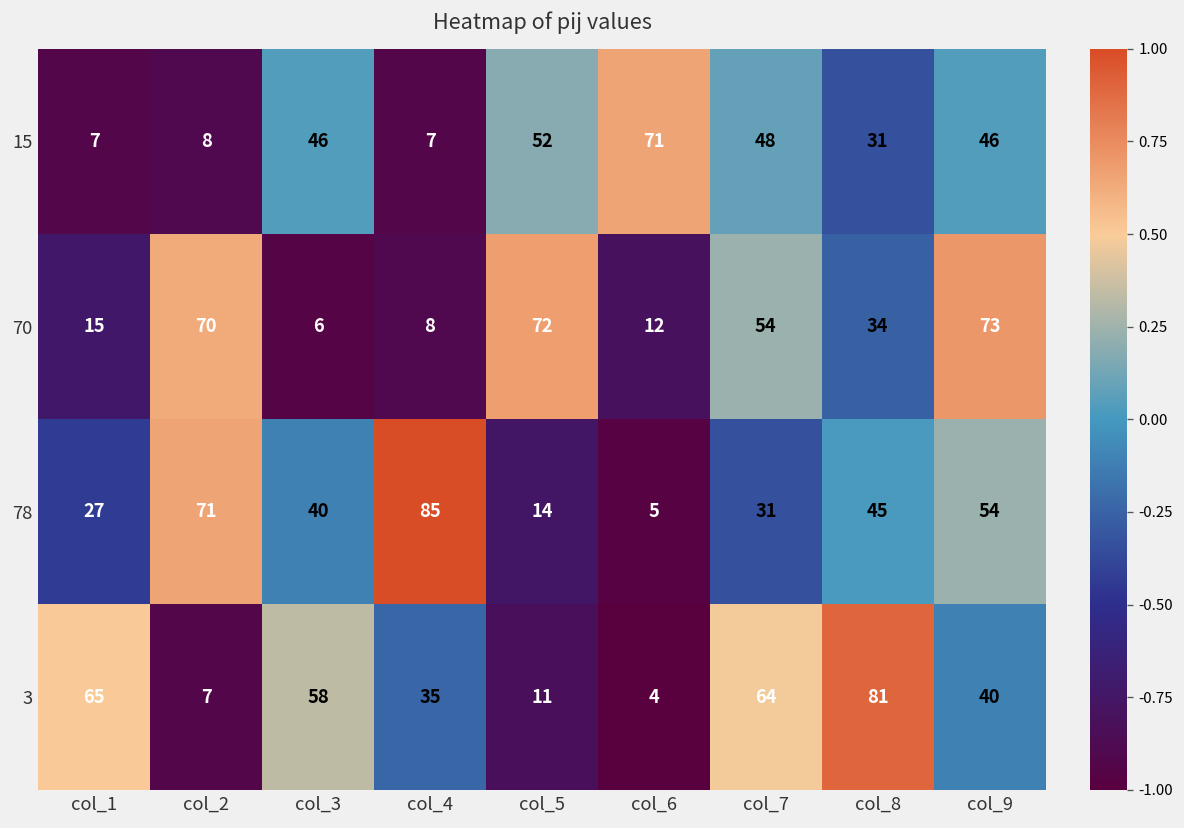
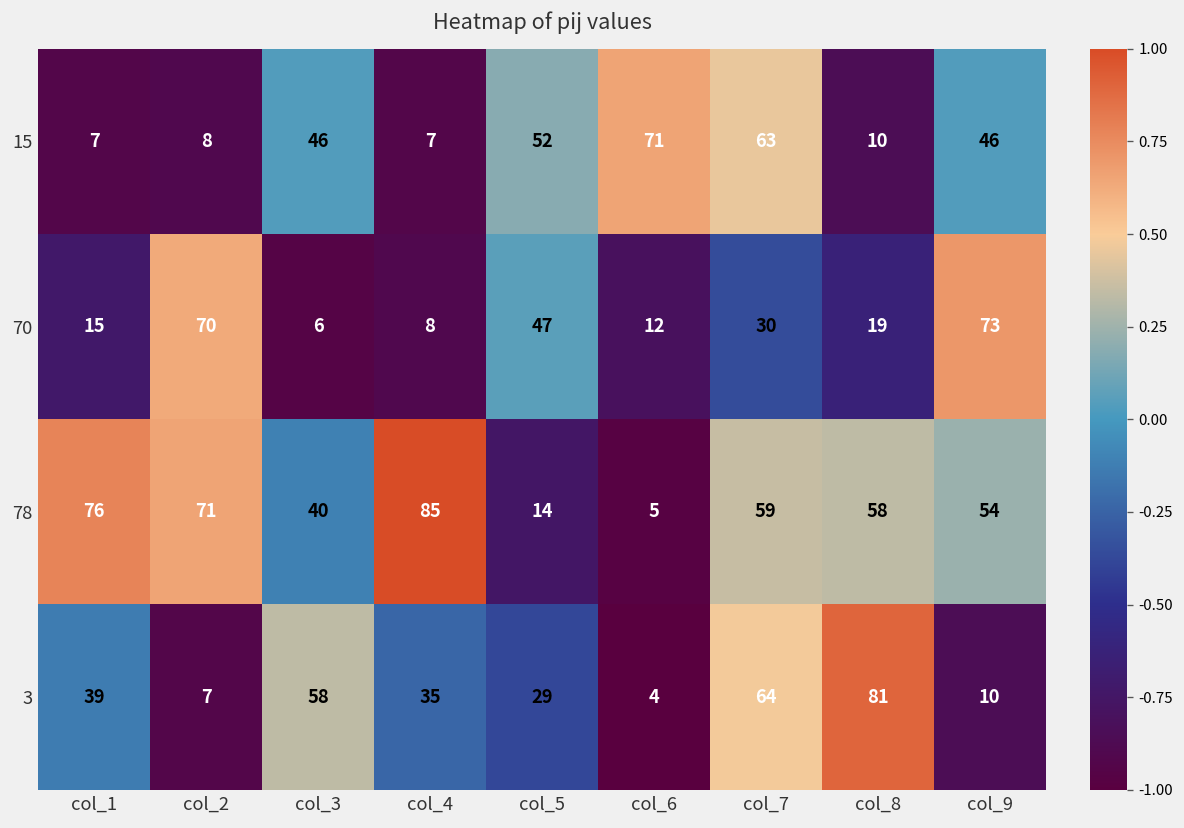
15, col_7: 48 -> 63
15, col_8: 31 -> 10
70, col_5: 72 -> 47
70, col_7: 54 -> 30
70, col_8: 34 -> 19
78, col_1: 27 -> 76
78, col_7: 31 -> 59
78, col_8: 45 -> 58
3, col_1: 65 -> 39
3, col_5: 11 -> 29
3, col_9: 40 -> 10
